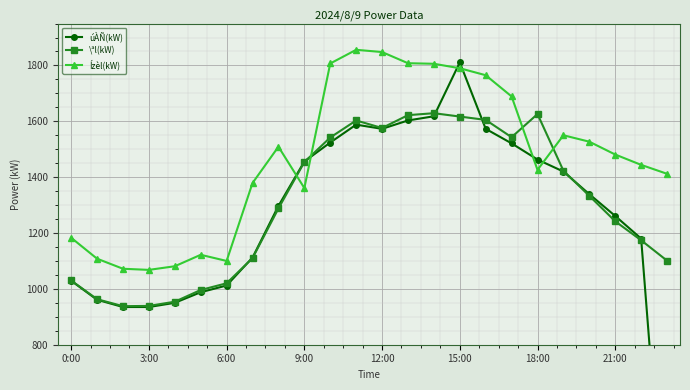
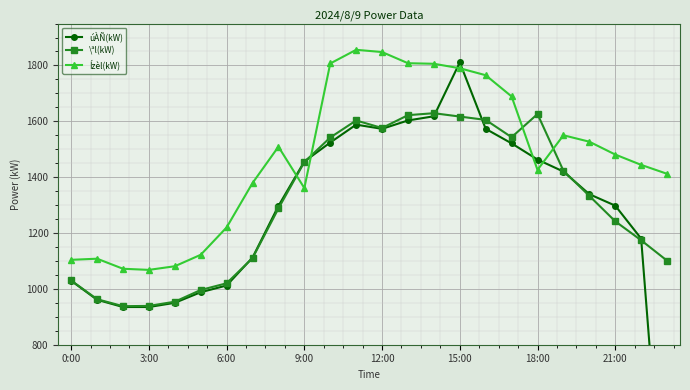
Ízèl(kW), 0:00: 1180 -> 1100
Ízèl(kW), 6:00: 1100 -> 1220
úÀÑ(kW), 21:00: 1260 -> 1300
